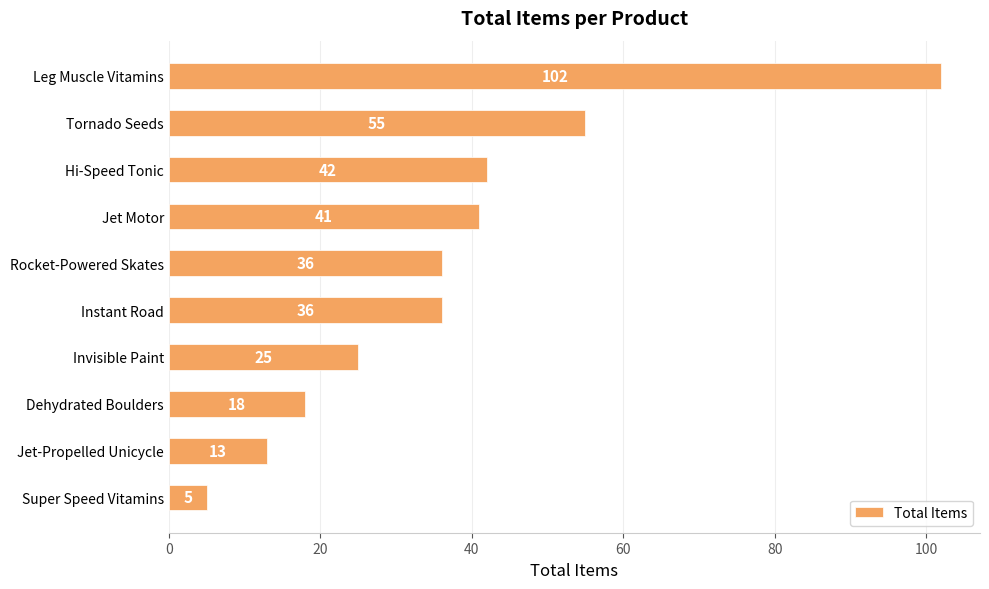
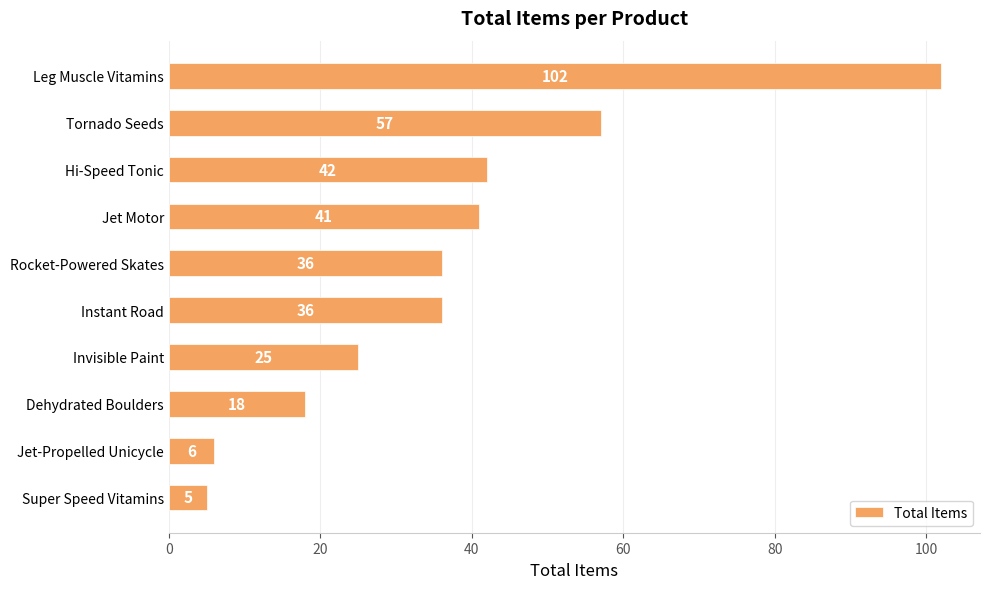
Tornado Seeds: 55 -> 57
Jet-Propelled Unicycle: 13 -> 6
